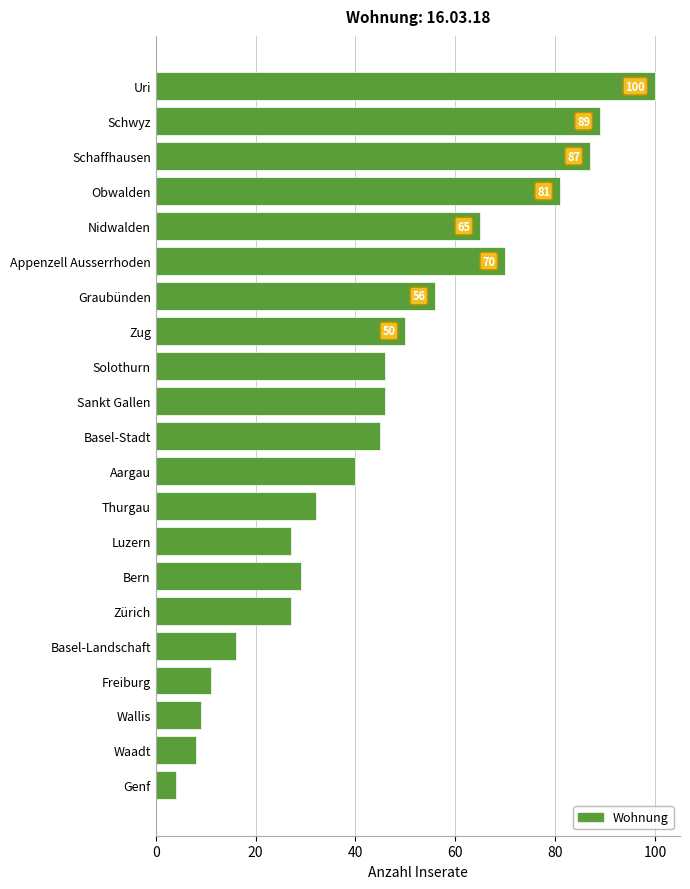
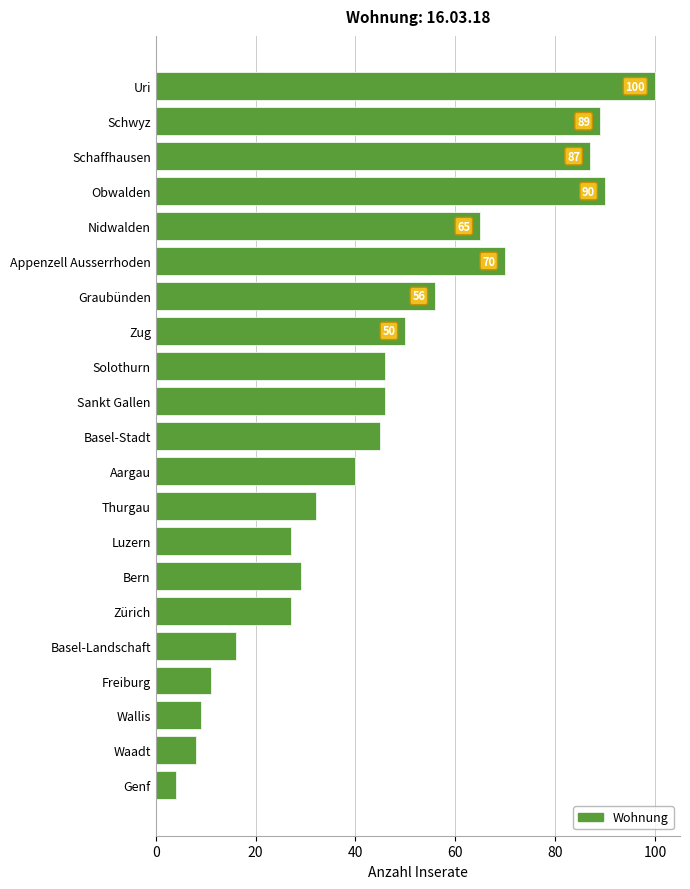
Obwalden: 81 -> 90
